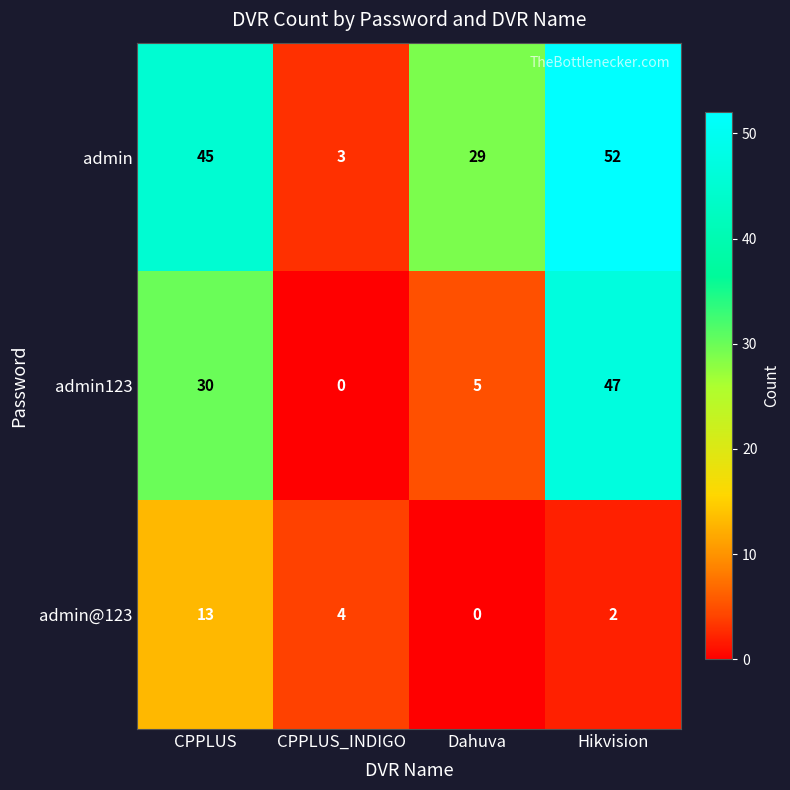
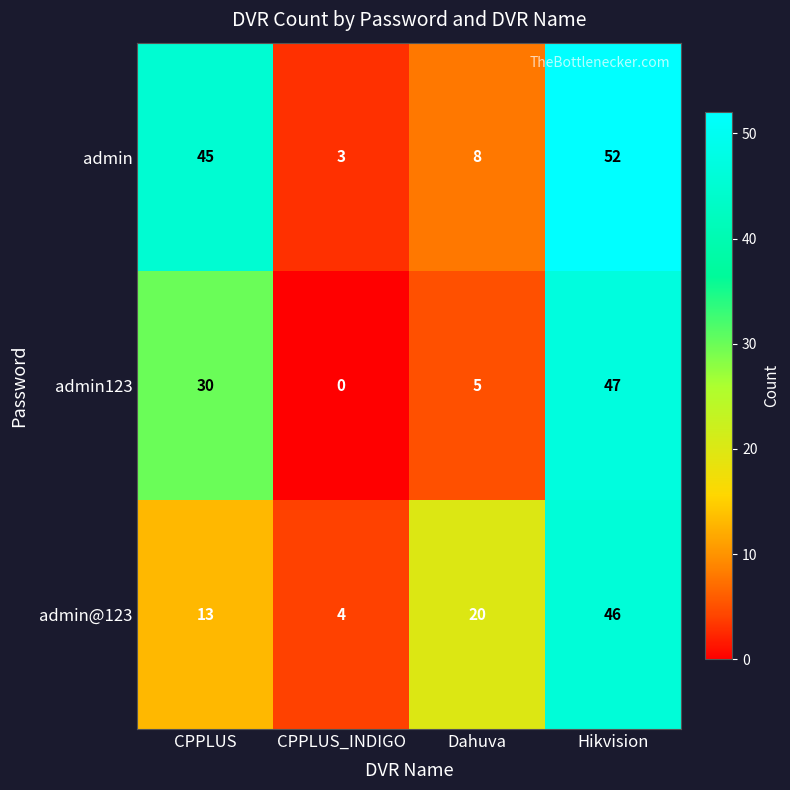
admin, Dahuva: 29 -> 8
admin@123, Dahuva: 0 -> 20
admin@123, Hikvision: 2 -> 46
